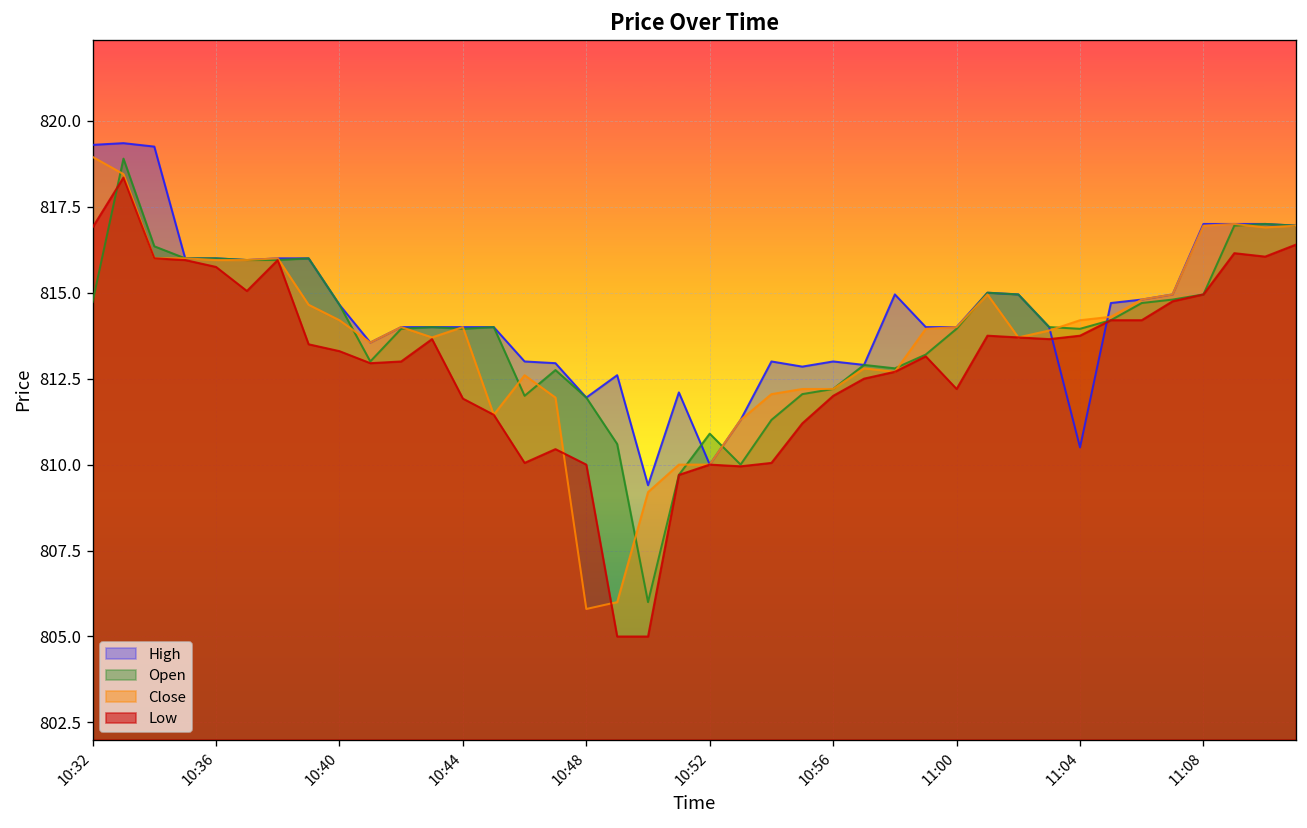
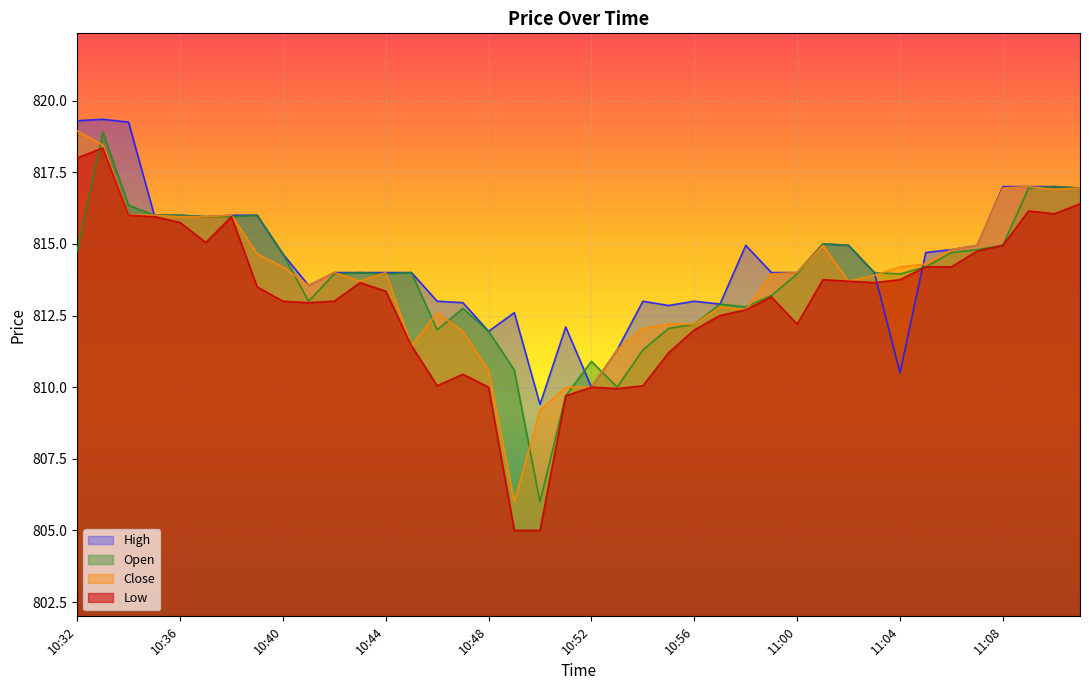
Low, 10:32: 816.9 -> 818.0
Low, 10:40: 813.3 -> 813.0
Low, 10:44: 811.9 -> 813.4
Close, 10:48: 805.8 -> 810.6
